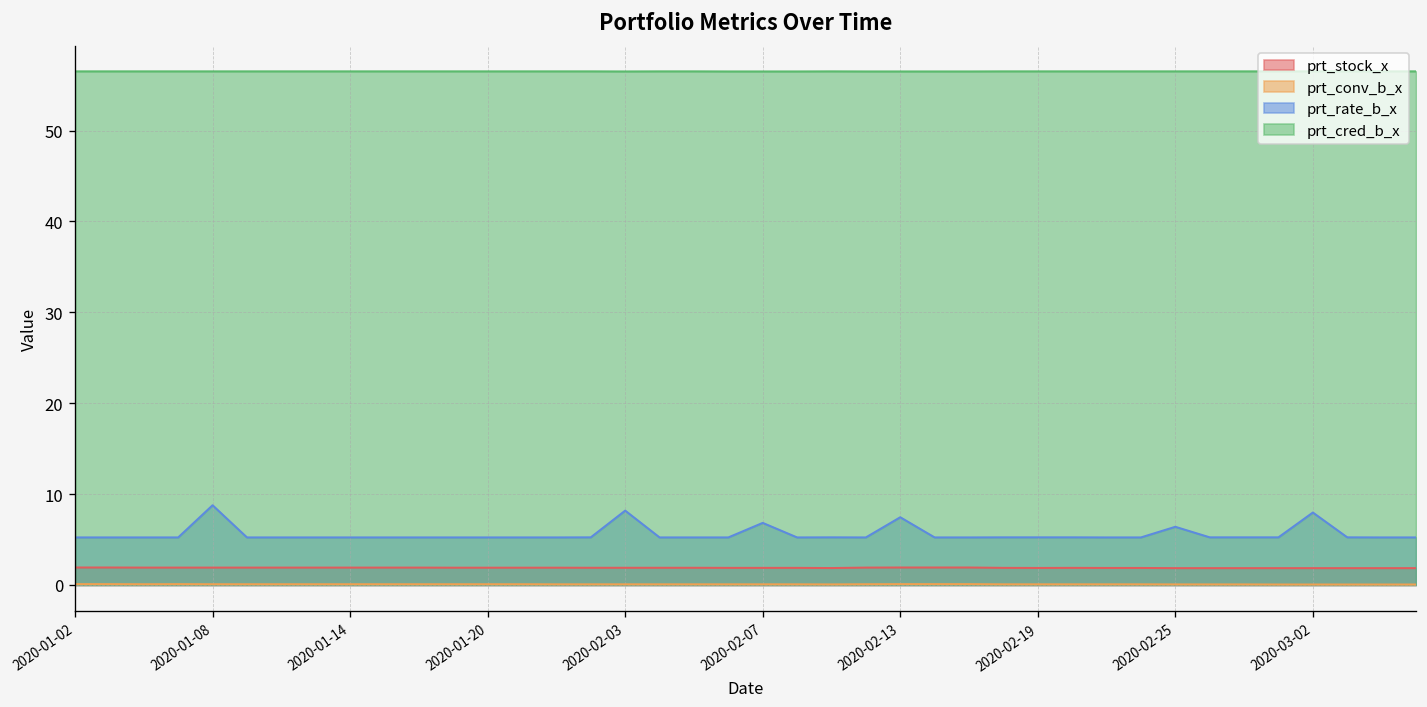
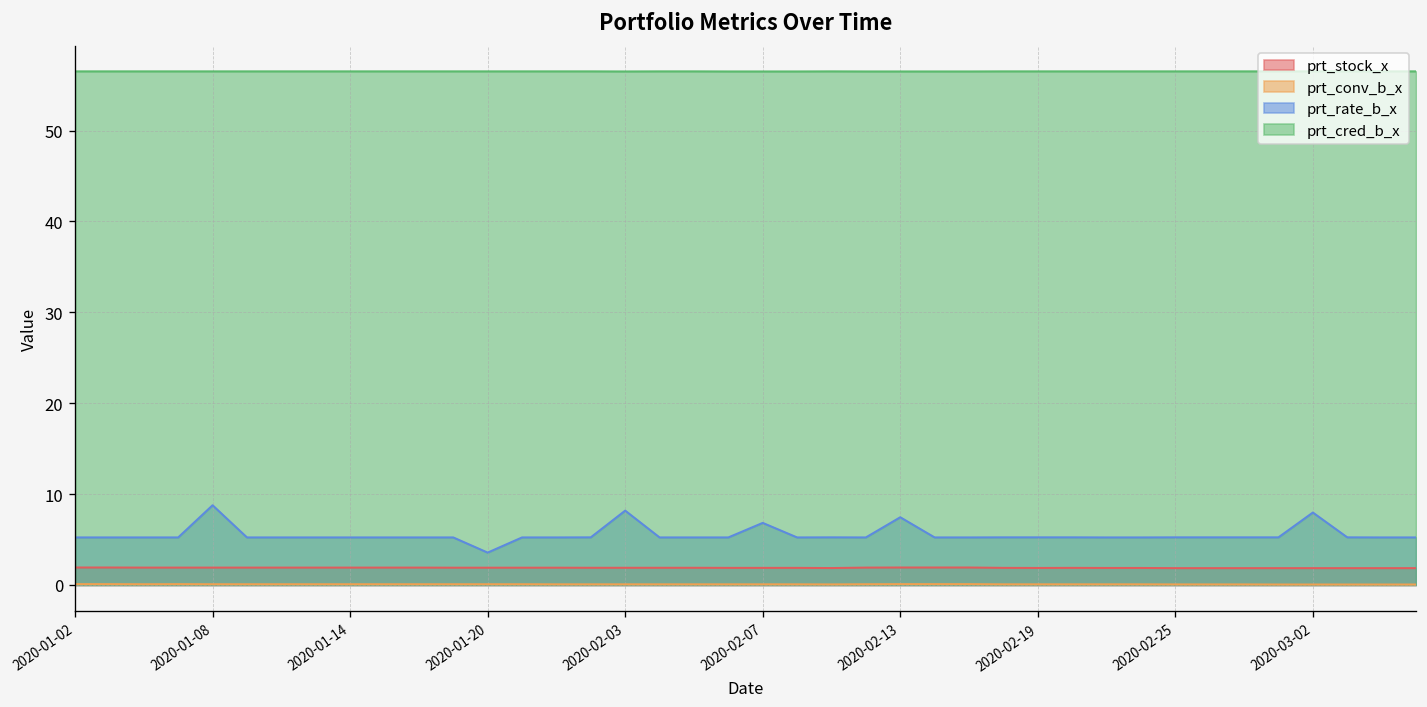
prt_rate_b_x, 2020-01-20: 5 -> 4
prt_rate_b_x, 2020-02-25: 6 -> 5
